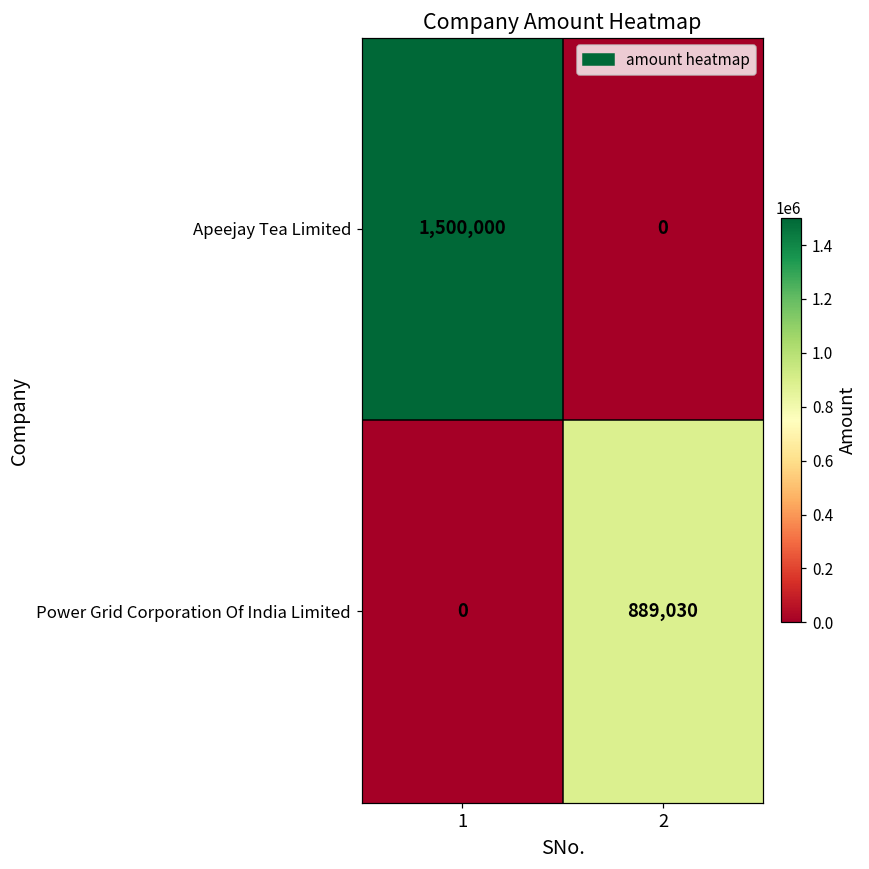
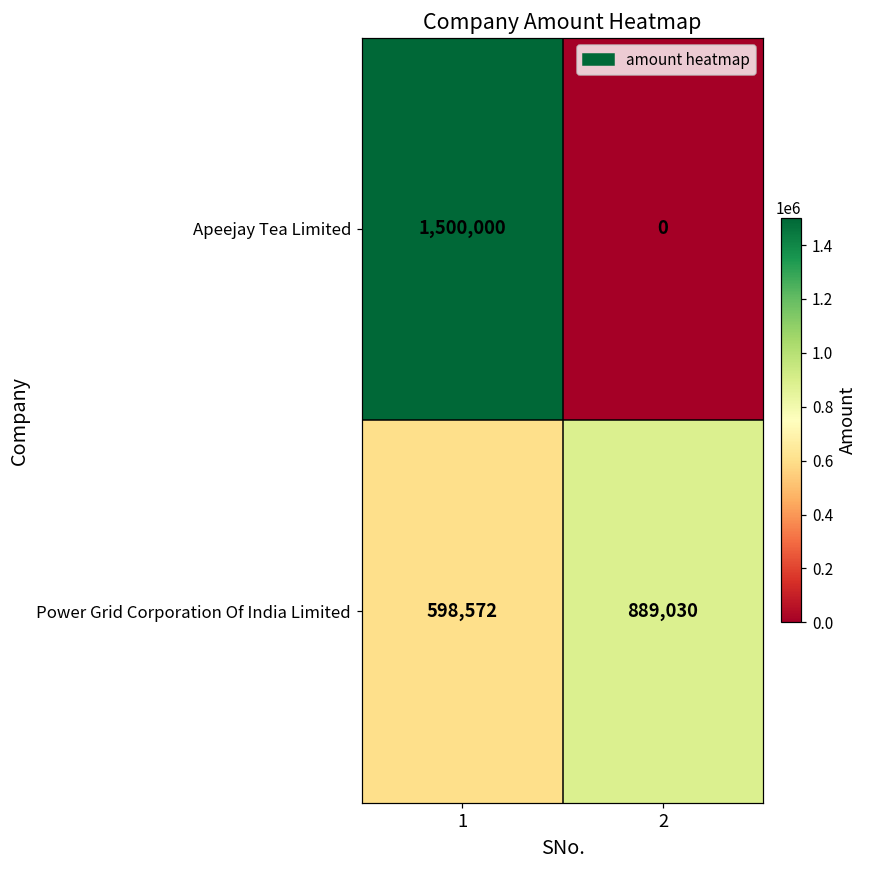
Power Grid Corporation Of India Limited, 1: 0 -> 598,572
